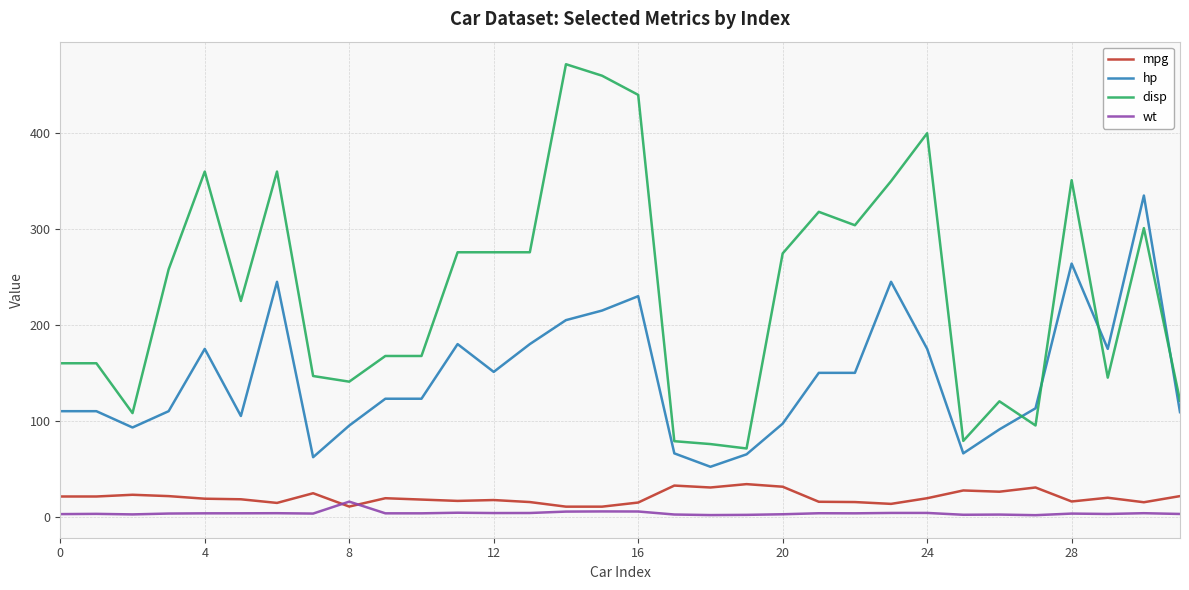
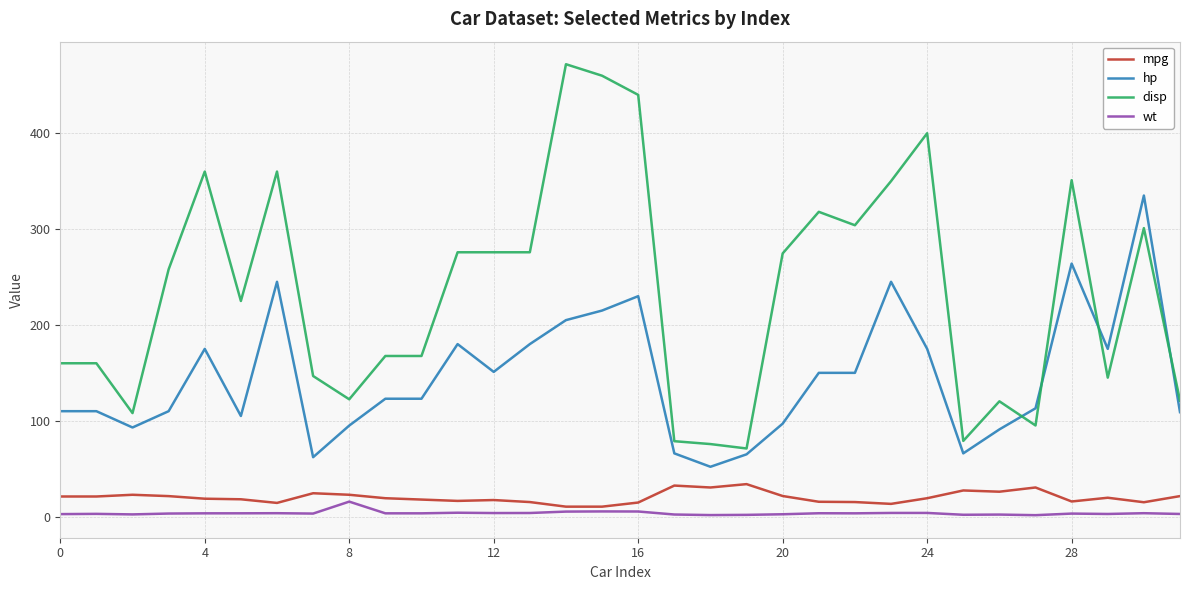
mpg, 8: 10 -> 20
disp, 8: 140 -> 120
mpg, 20: 30 -> 20
